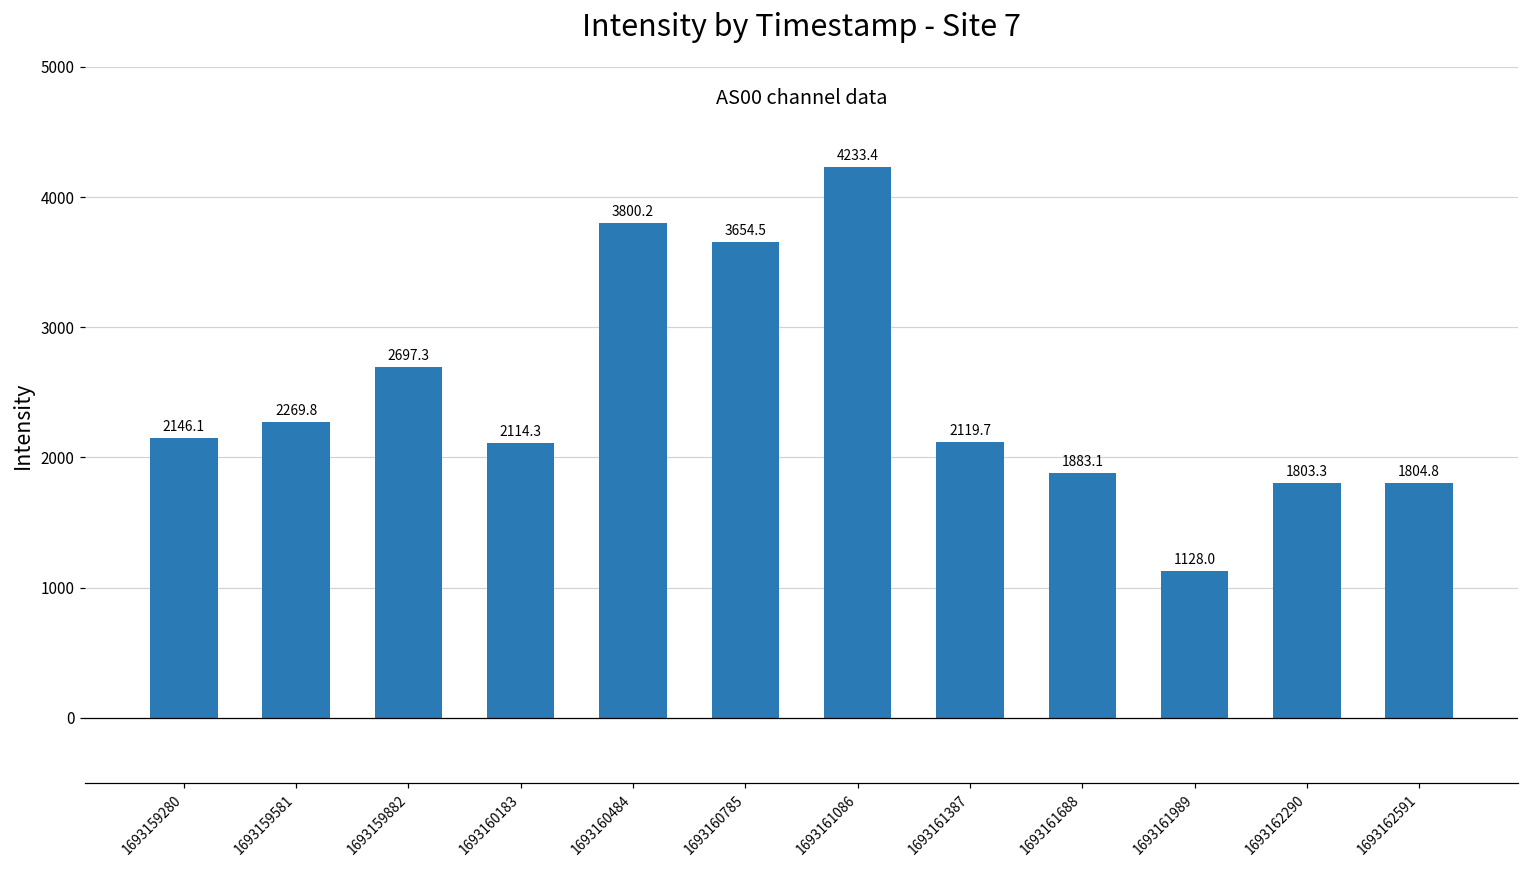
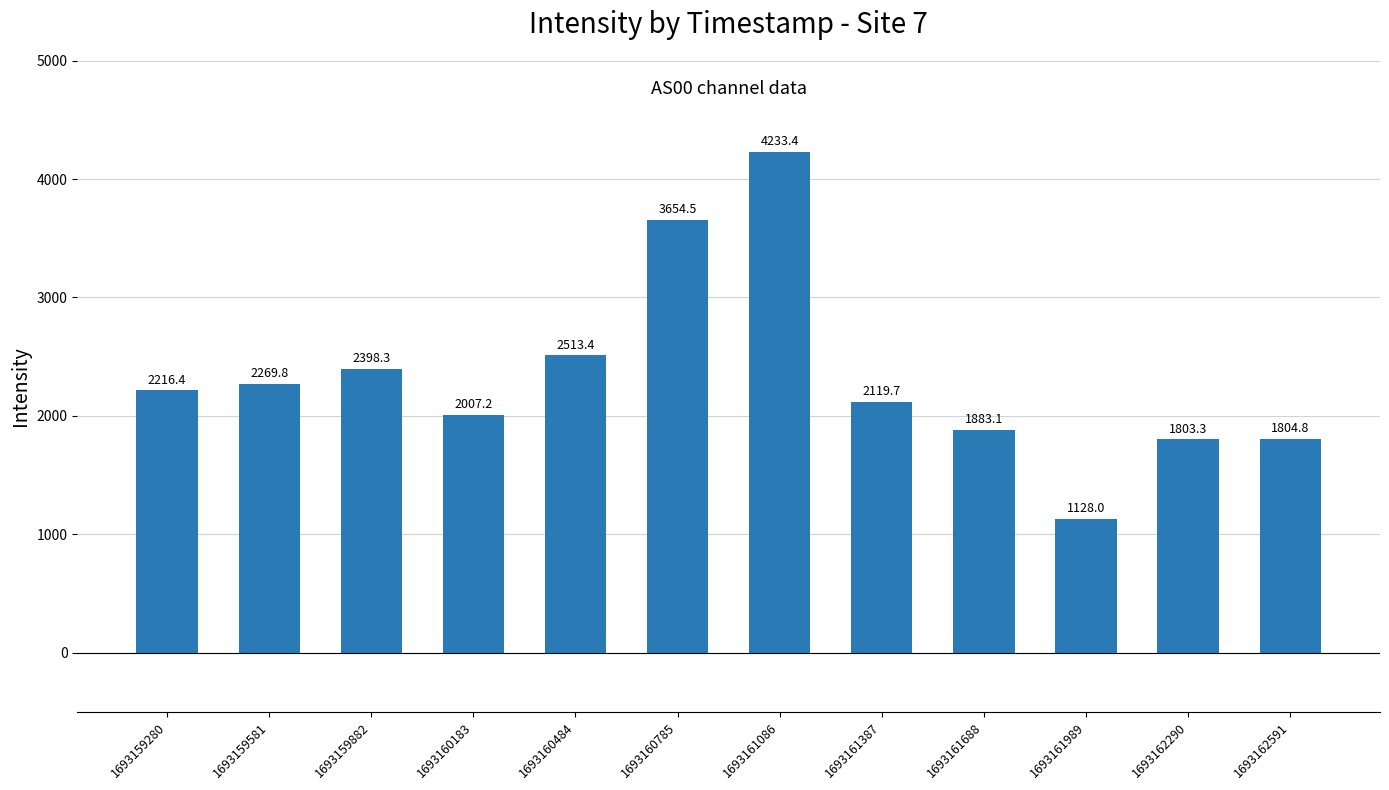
1693159280: 2146.1 -> 2216.4
1693159882: 2697.3 -> 2398.3
1693160183: 2114.3 -> 2007.2
1693160484: 3800.2 -> 2513.4
